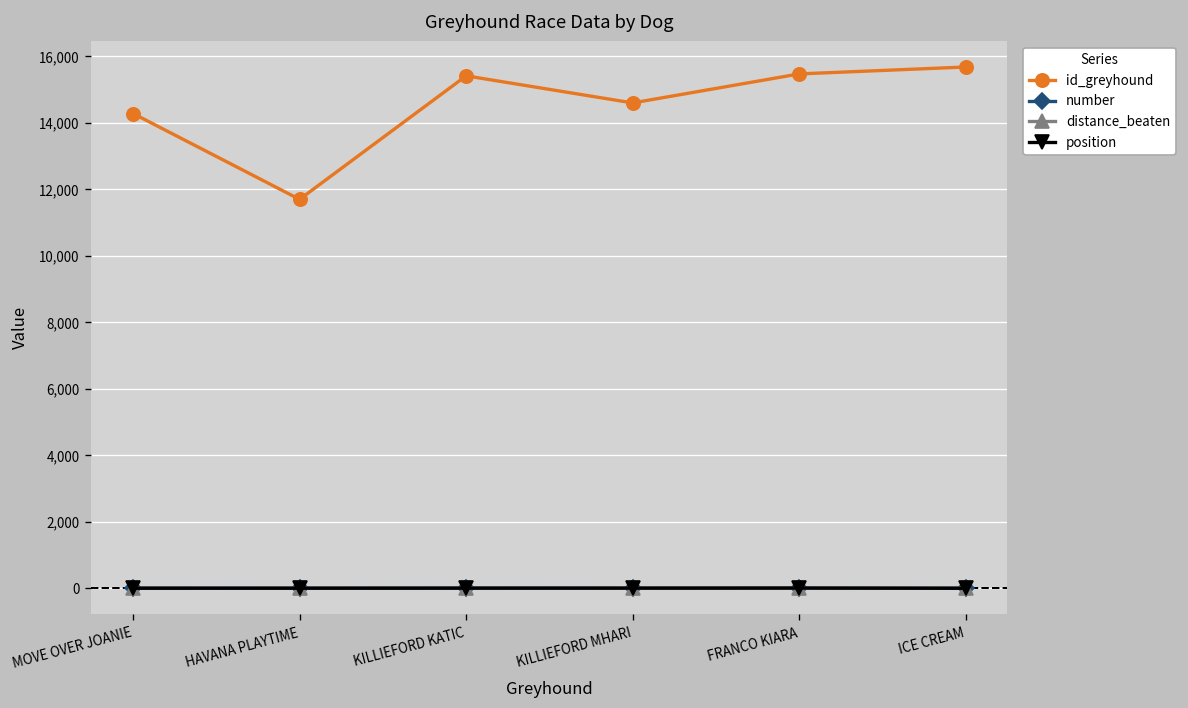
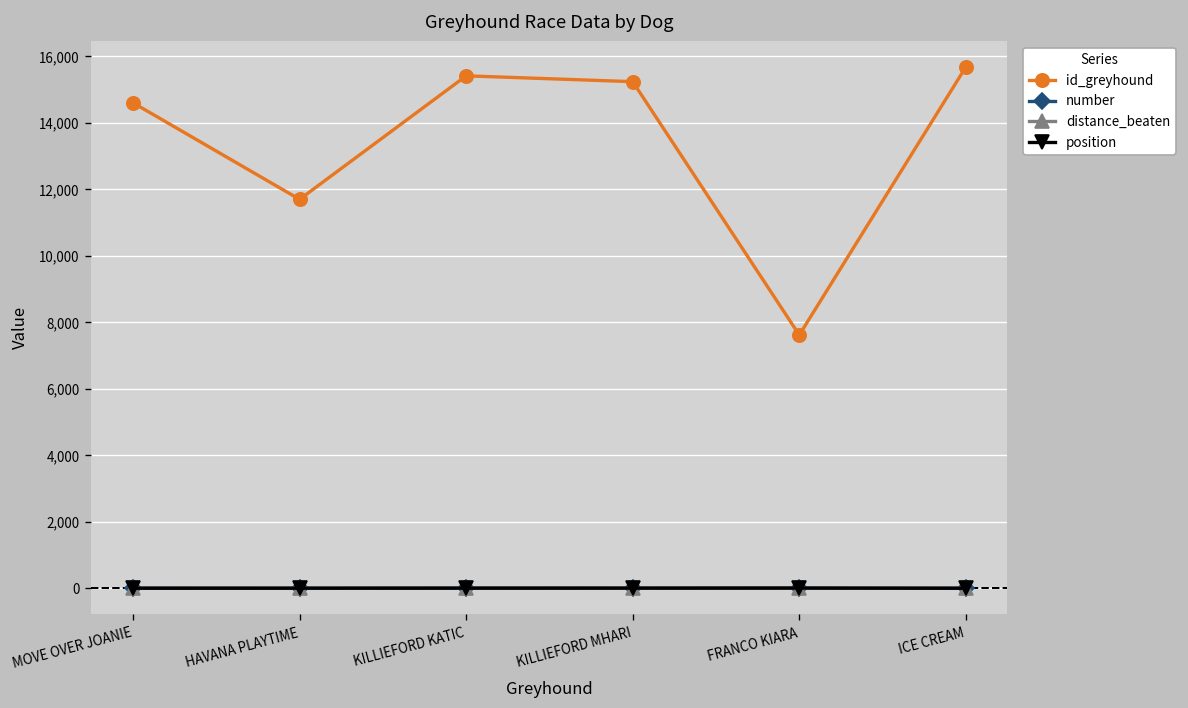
id_greyhound, MOVE OVER JOANIE: 14,300 -> 14,600
id_greyhound, KILLIEFORD MHARI: 14,600 -> 15,200
id_greyhound, FRANCO KIARA: 15,500 -> 7,600
